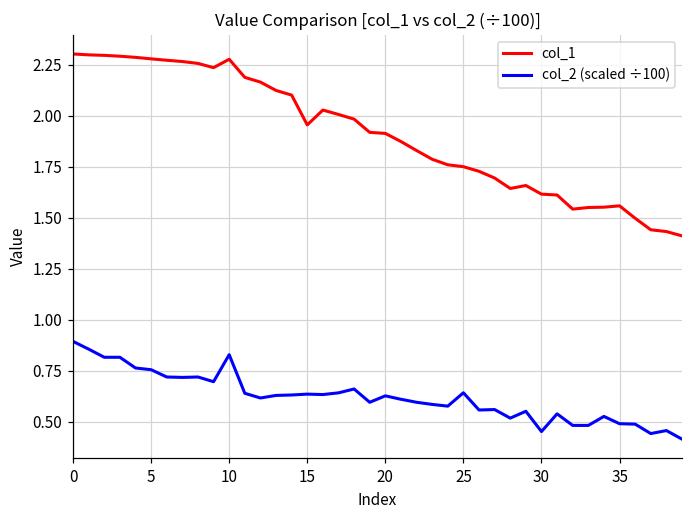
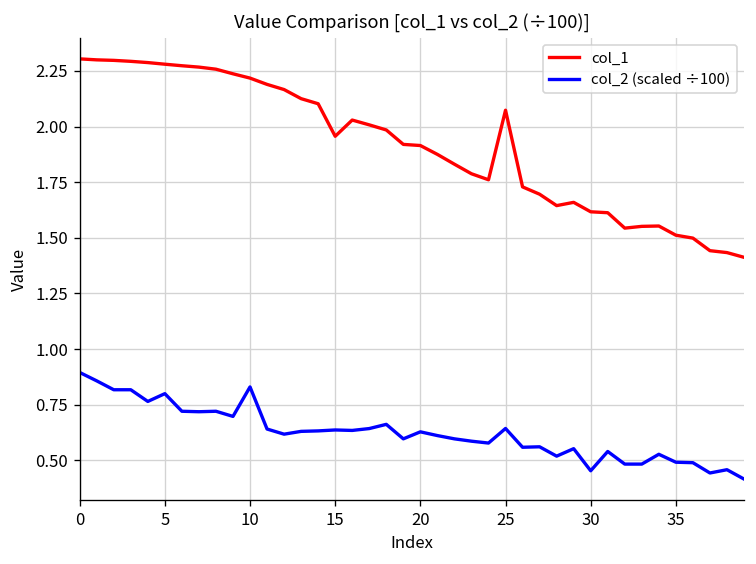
col_2 (scaled ÷100), 5: 0.76 -> 0.80
col_1, 10: 2.28 -> 2.22
col_1, 25: 1.75 -> 2.07
col_1, 35: 1.56 -> 1.51
